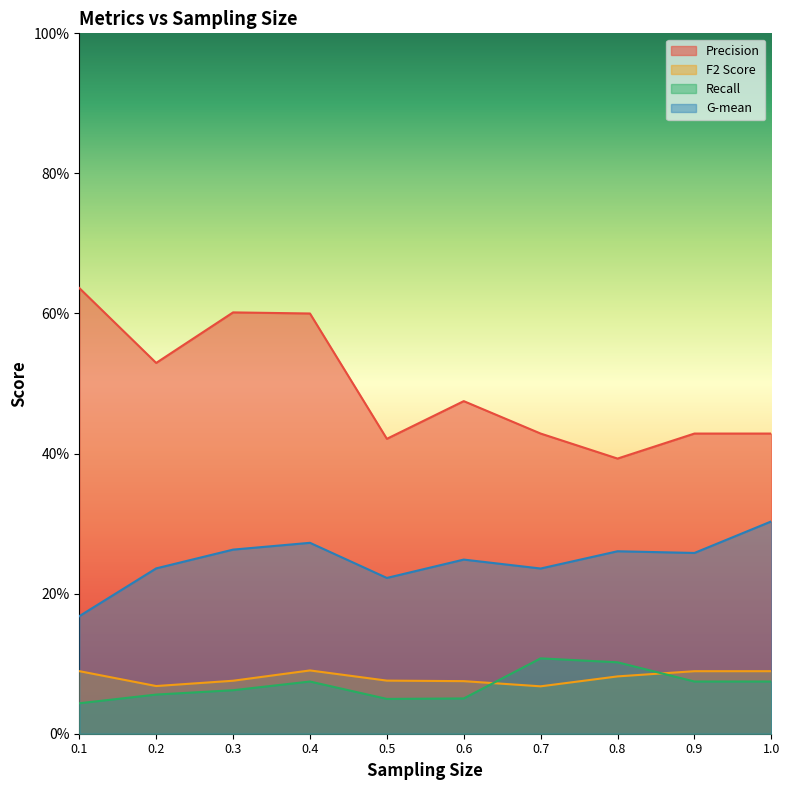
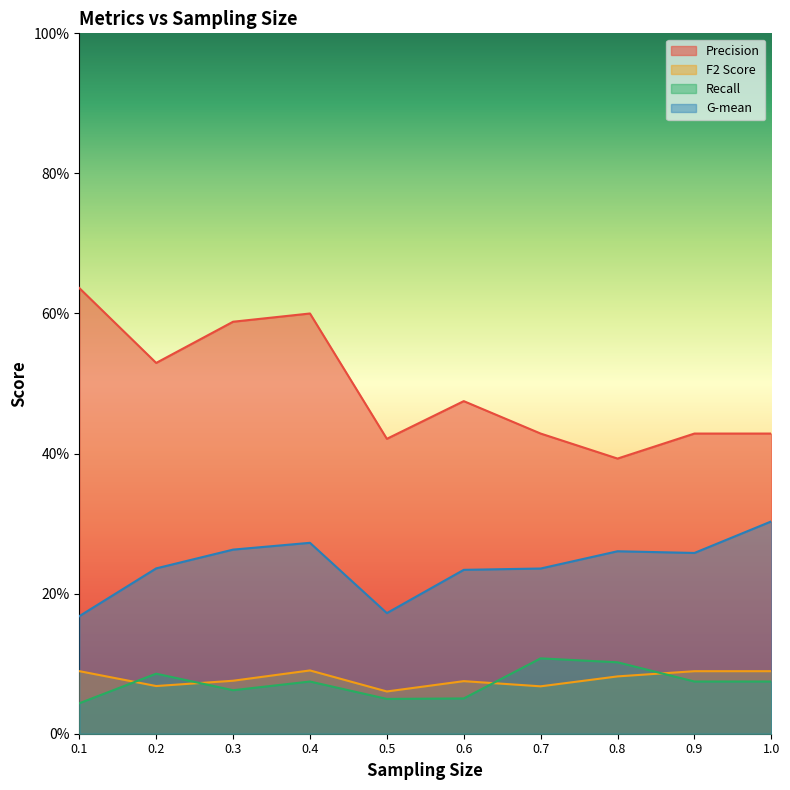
Recall, 0.2: 6% -> 9%
Precision, 0.3: 60% -> 59%
F2 Score, 0.5: 8% -> 6%
G-mean, 0.5: 22% -> 17%
G-mean, 0.6: 25% -> 23%
